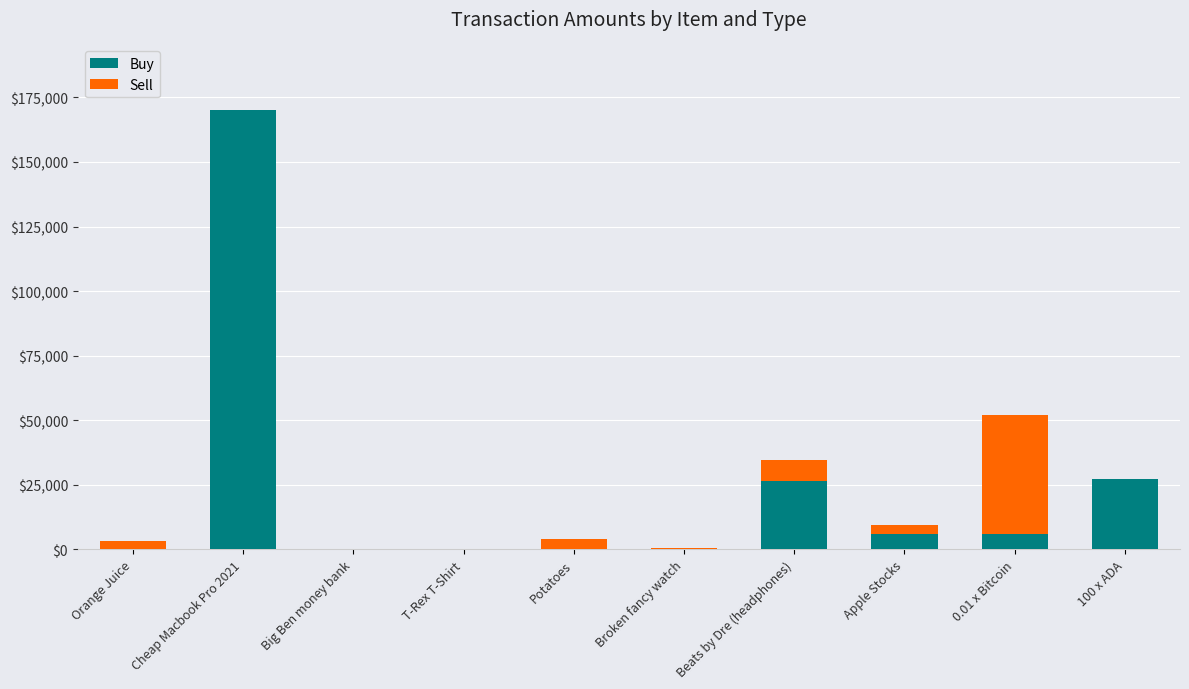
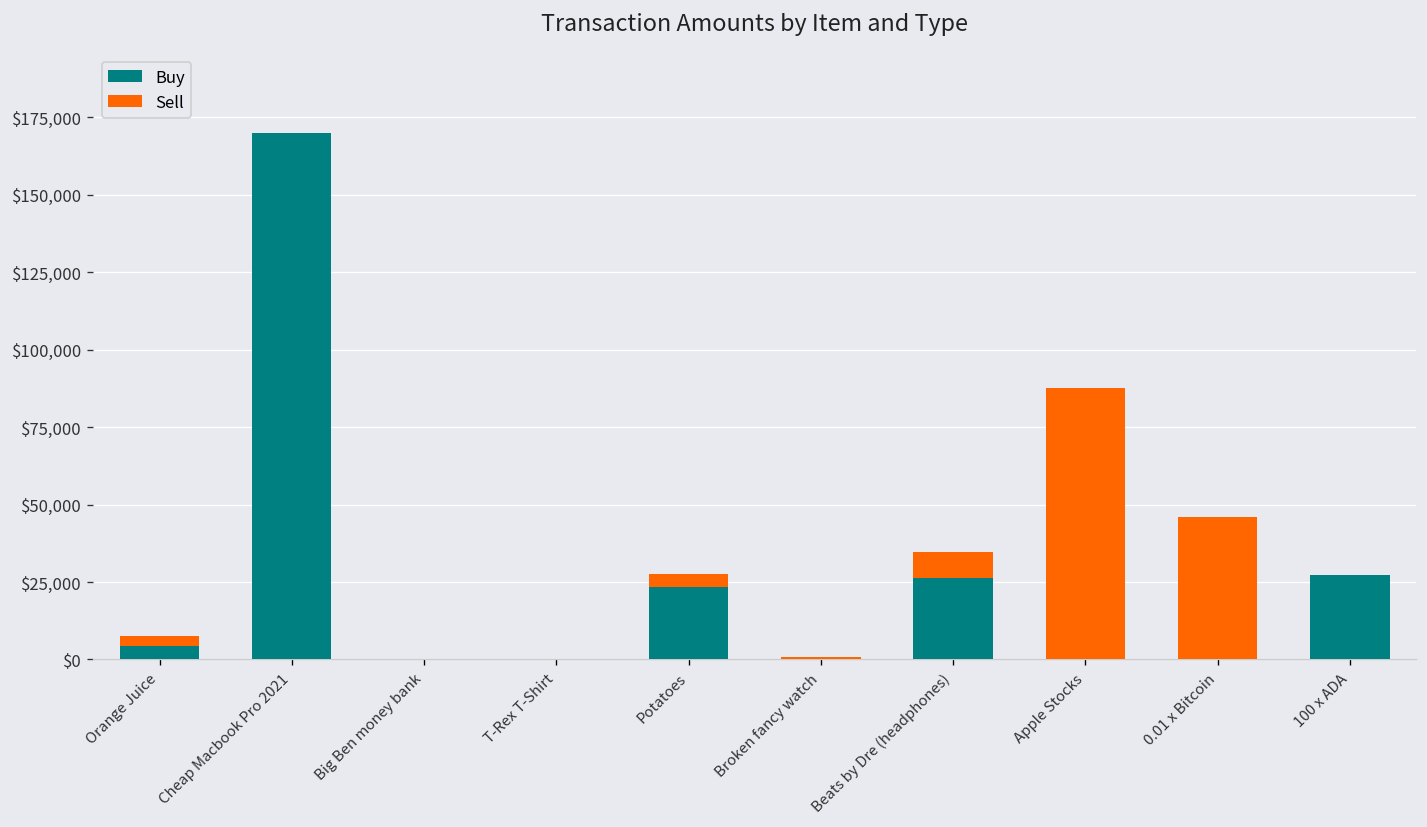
Buy, Orange Juice: $0 -> $4,000
Buy, Potatoes: $0 -> $24,000
Buy, Apple Stocks: $6,000 -> $0
Sell, Apple Stocks: $3,000 -> $87,000
Buy, 0.01 x Bitcoin: $6,000 -> $0
